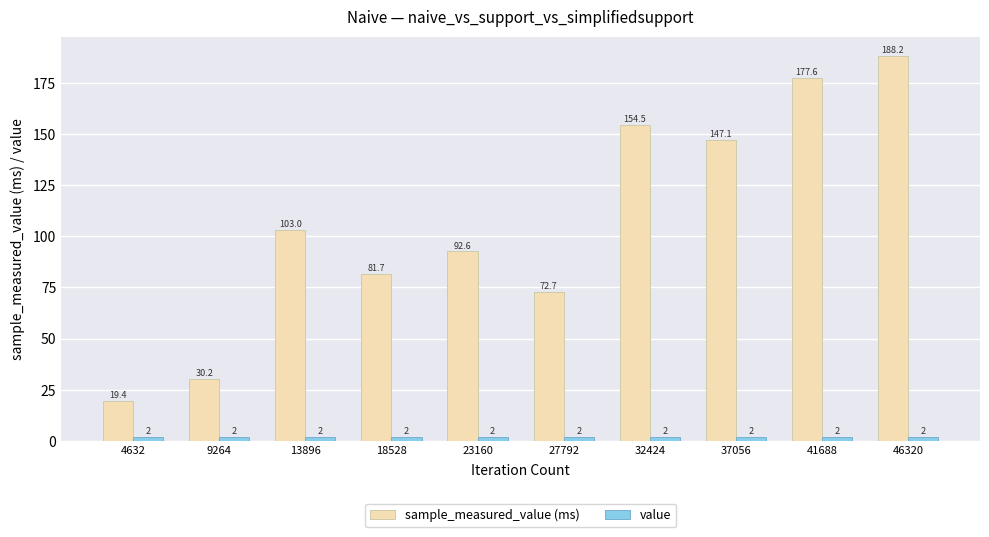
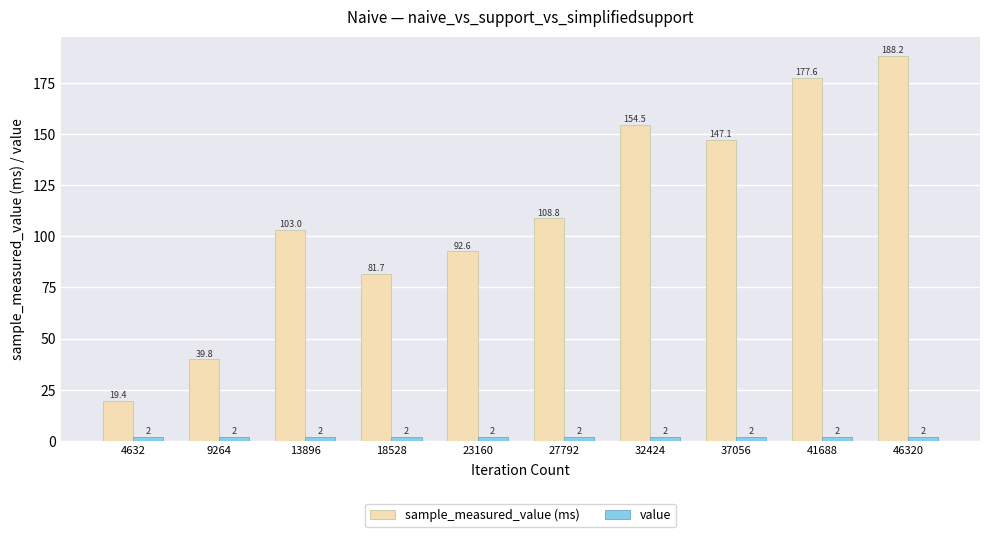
sample_measured_value (ms), 9264: 30.2 -> 39.8
sample_measured_value (ms), 27792: 72.7 -> 108.8
